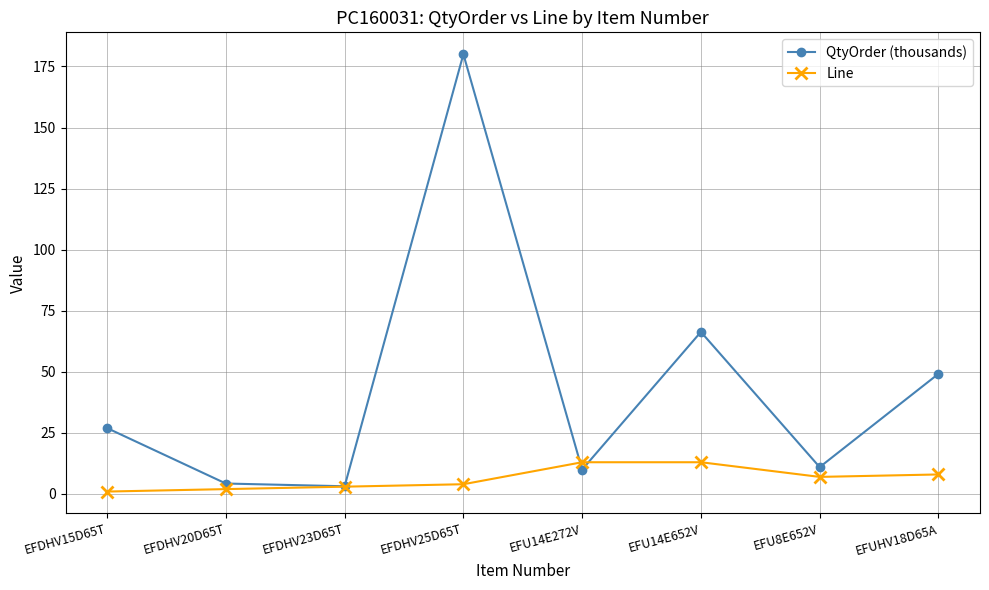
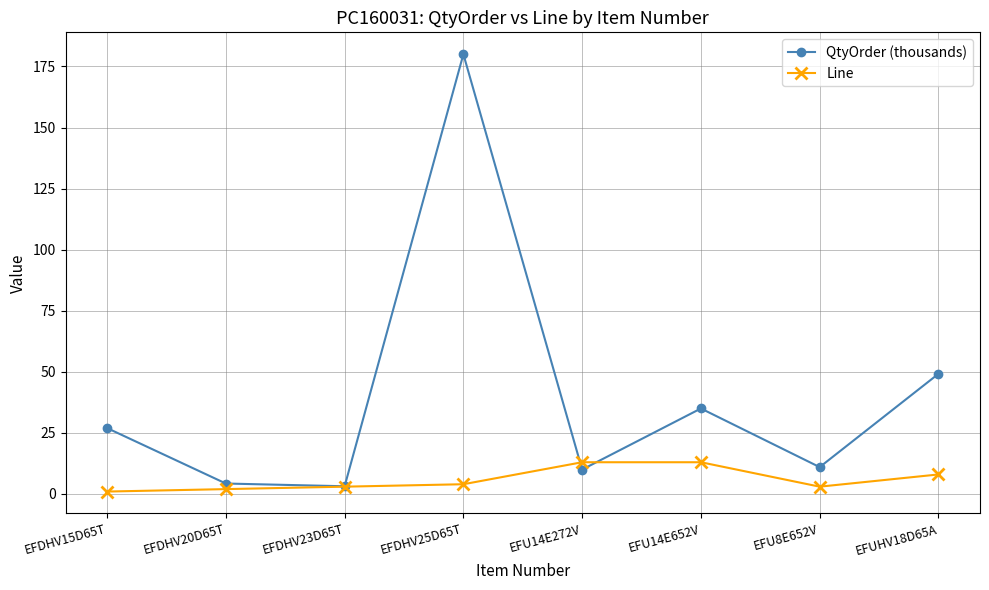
QtyOrder (thousands), EFU14E652V: 66 -> 35
Line, EFU8E652V: 7 -> 3
